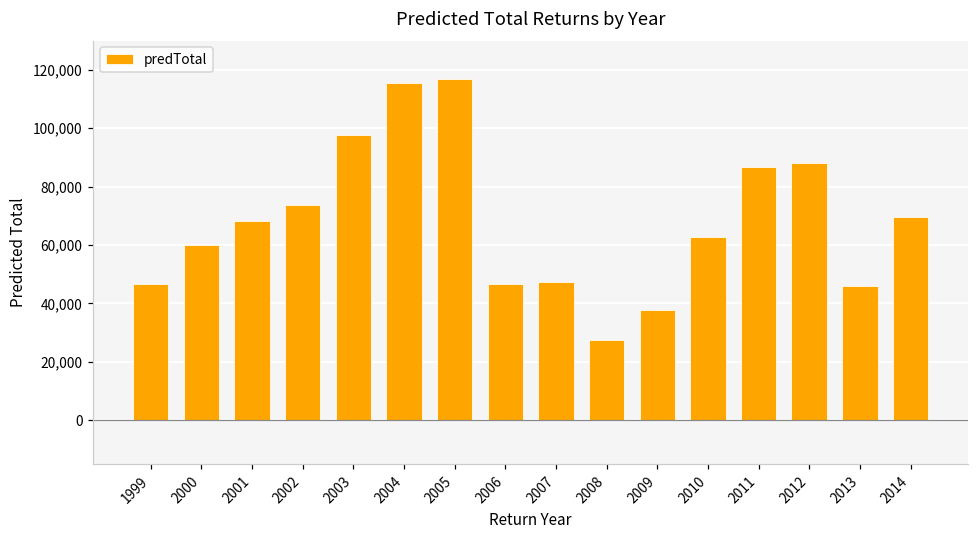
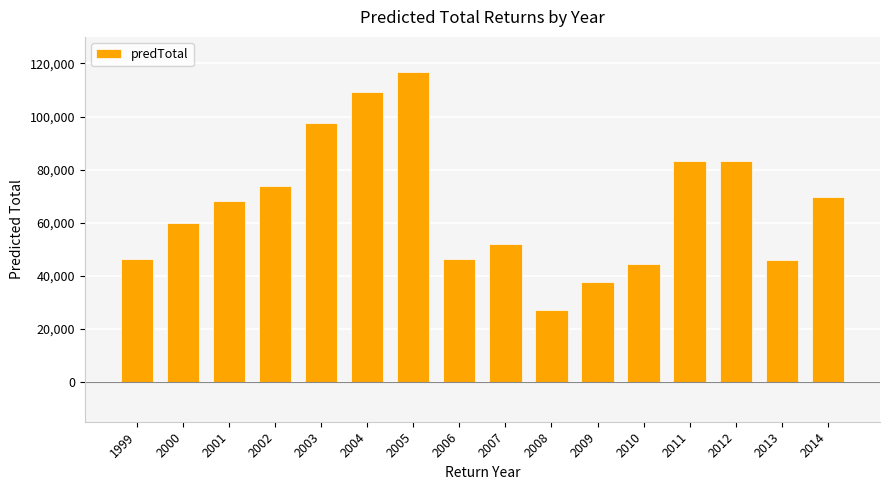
2004: 115,000 -> 109,000
2007: 47,000 -> 52,000
2010: 63,000 -> 44,000
2011: 87,000 -> 83,000
2012: 88,000 -> 83,000
